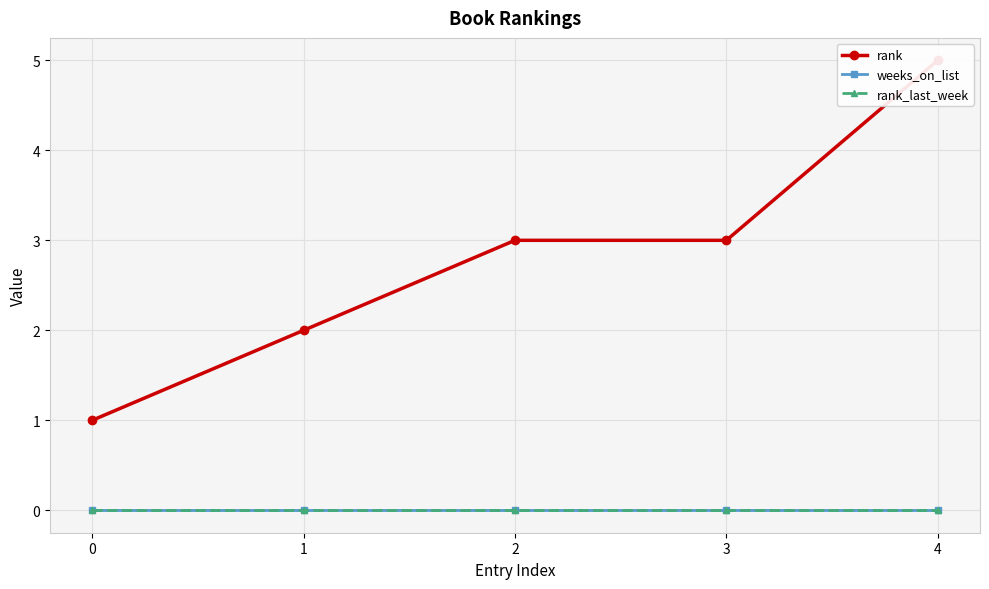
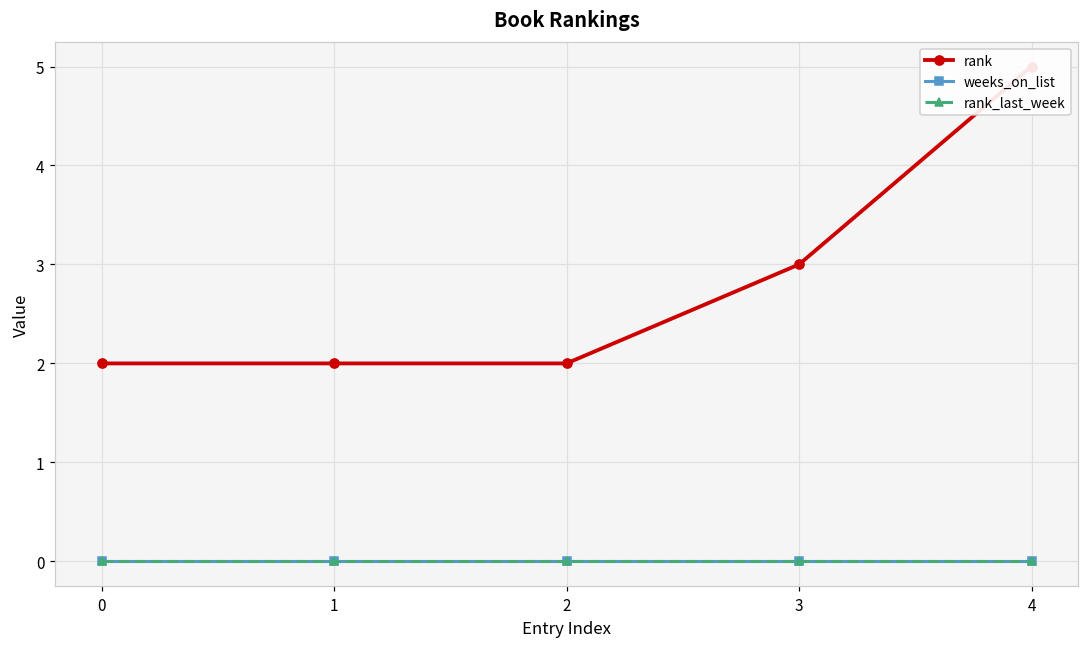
rank, 0: 1 -> 2
rank, 2: 3 -> 2
